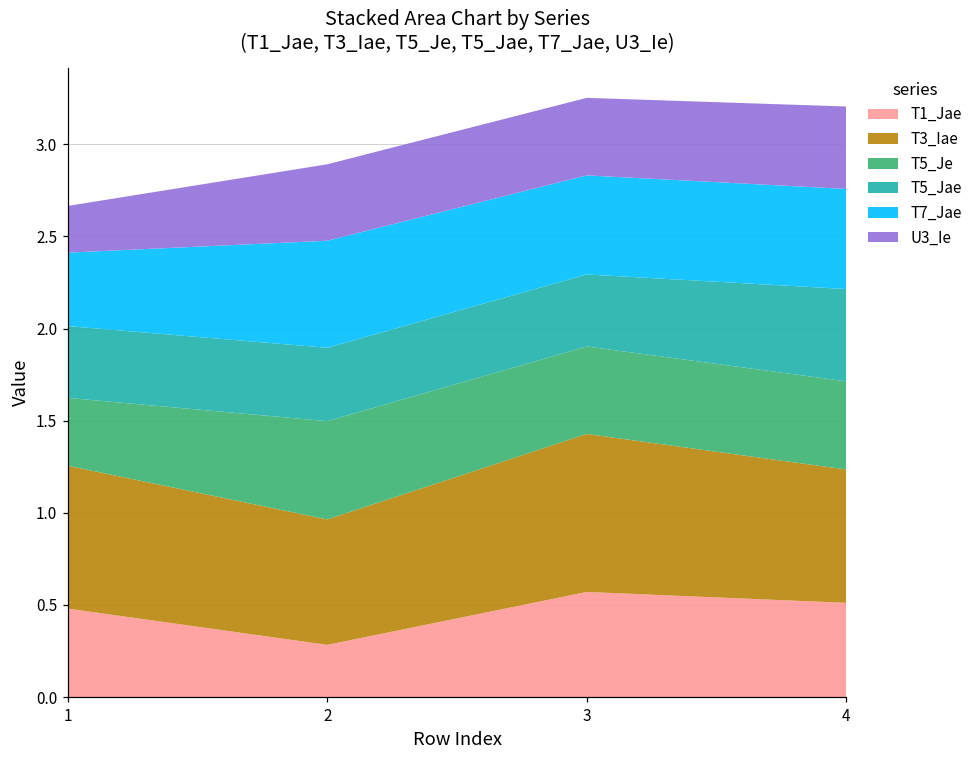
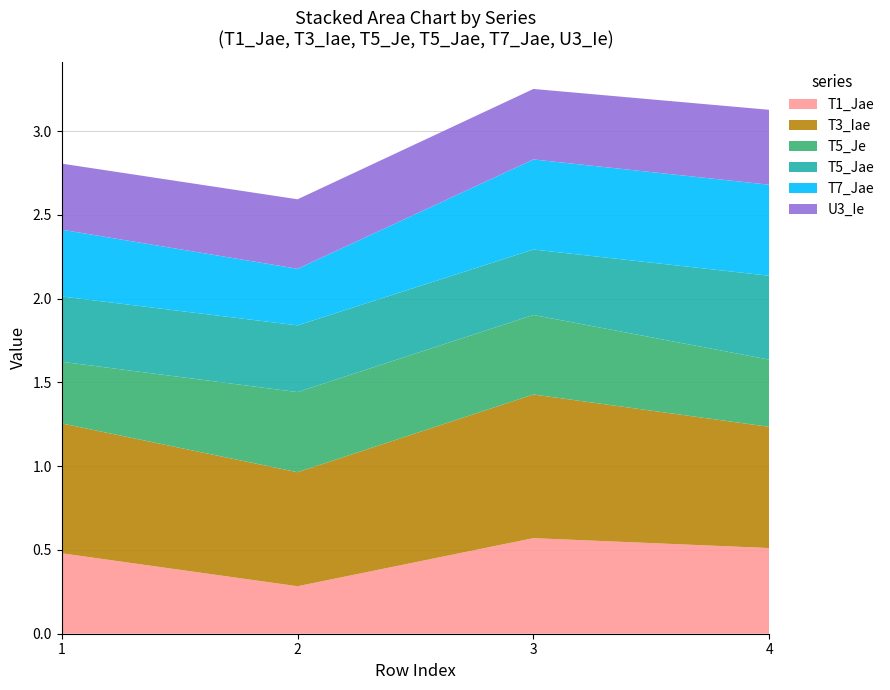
U3_Ie, 1: 0.25 -> 0.39
T5_Je, 2: 0.53 -> 0.48
T7_Jae, 2: 0.58 -> 0.34
T5_Je, 4: 0.48 -> 0.40
